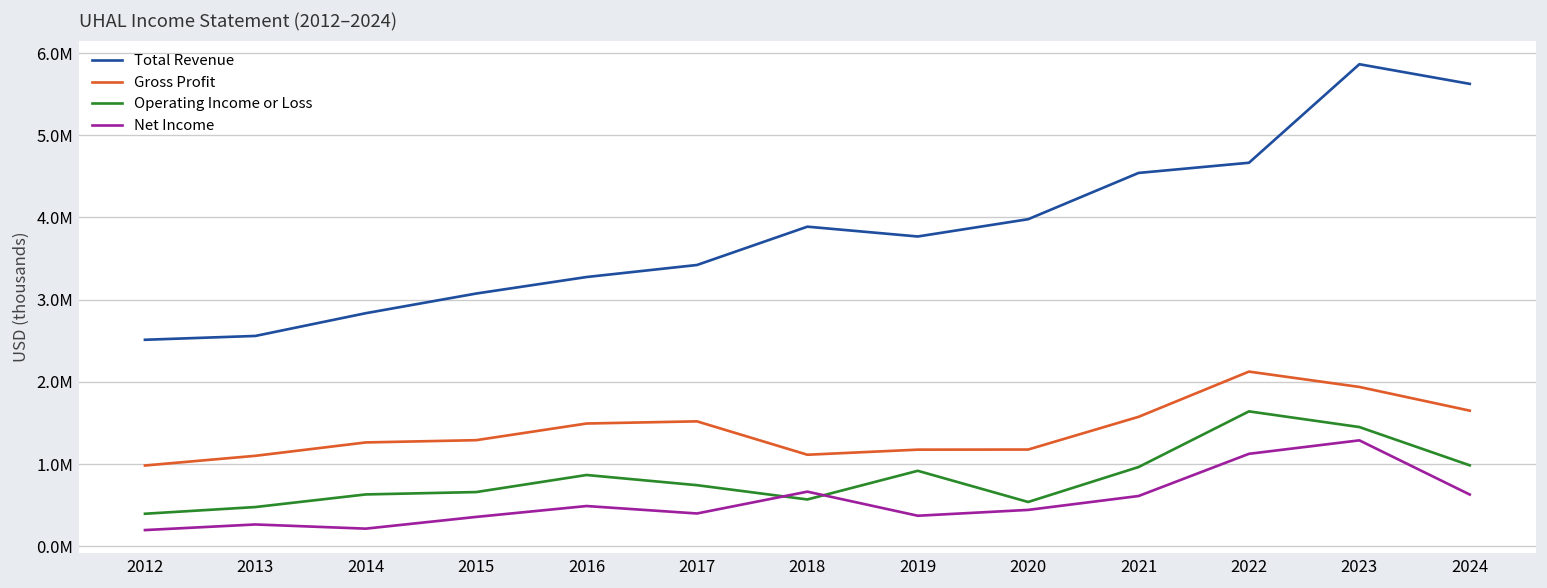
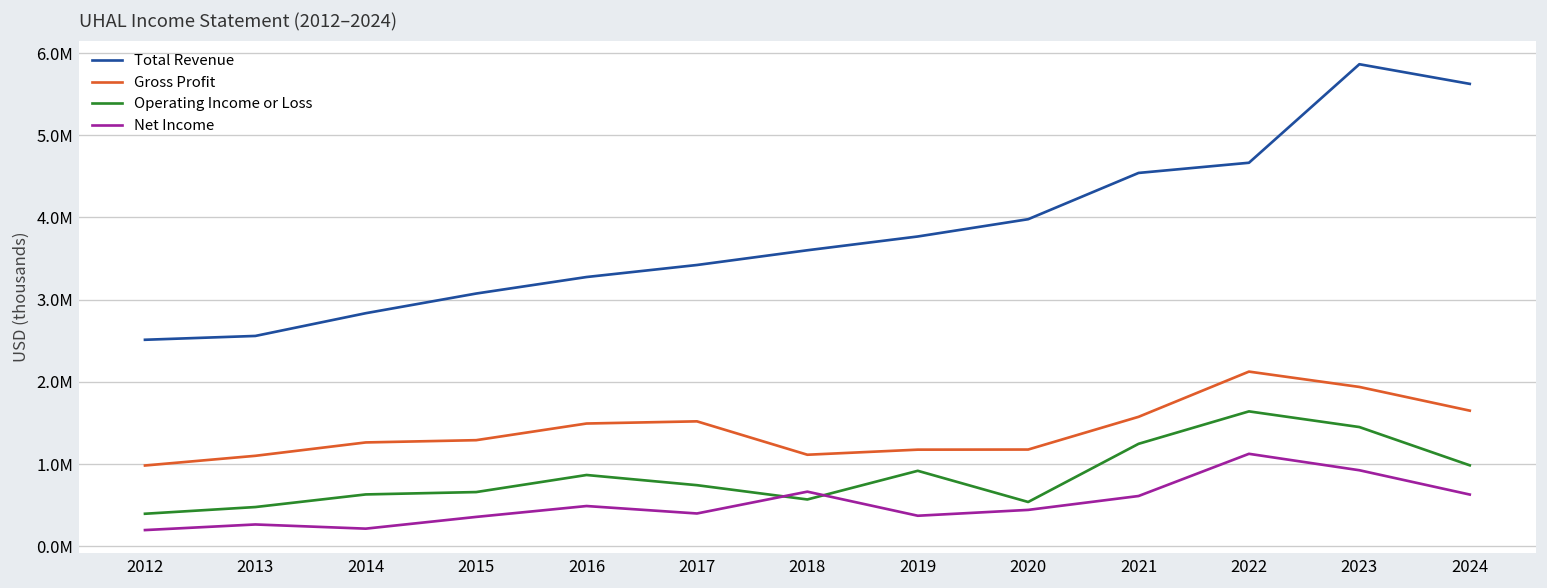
Total Revenue, 2018: 3900000 -> 3600000
Operating Income or Loss, 2021: 1000000 -> 1200000
Net Income, 2023: 1300000 -> 900000
